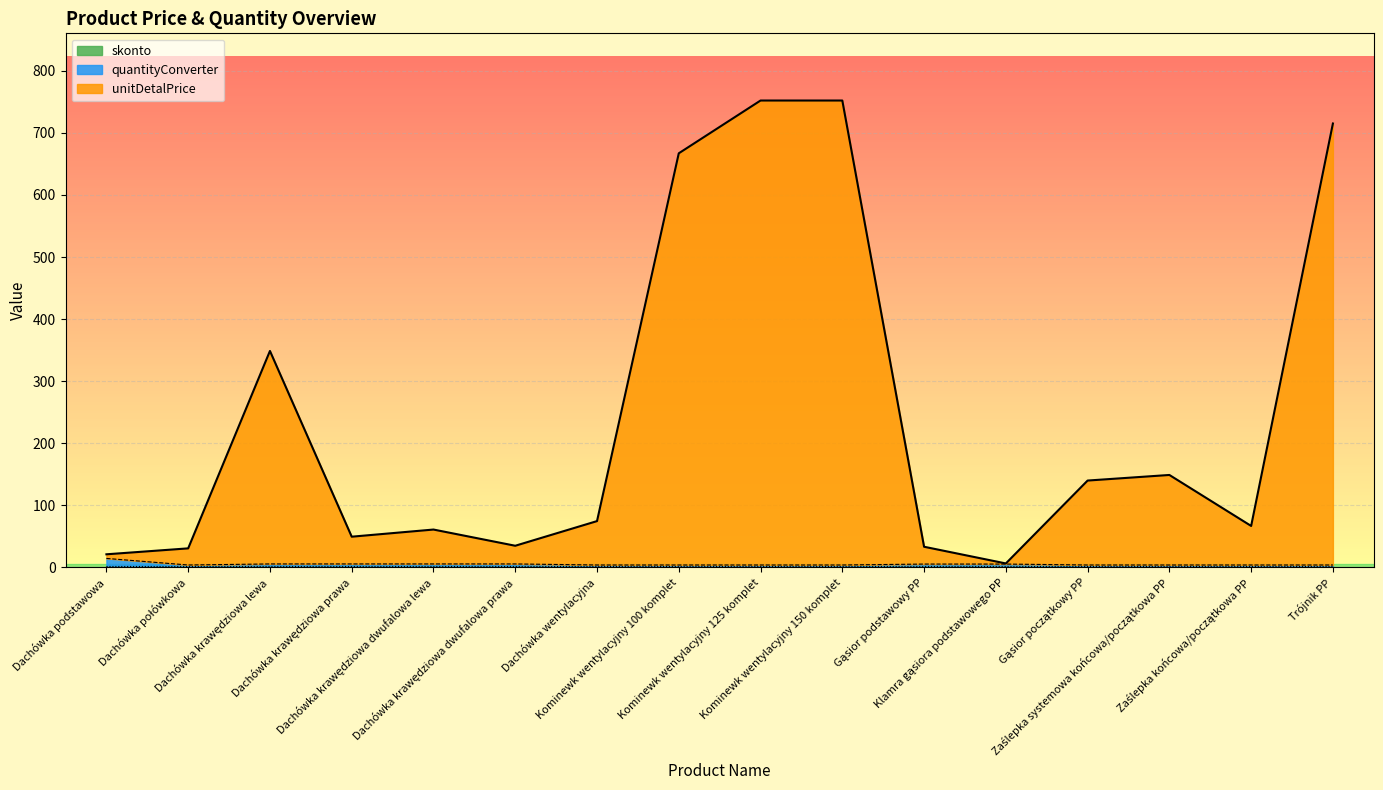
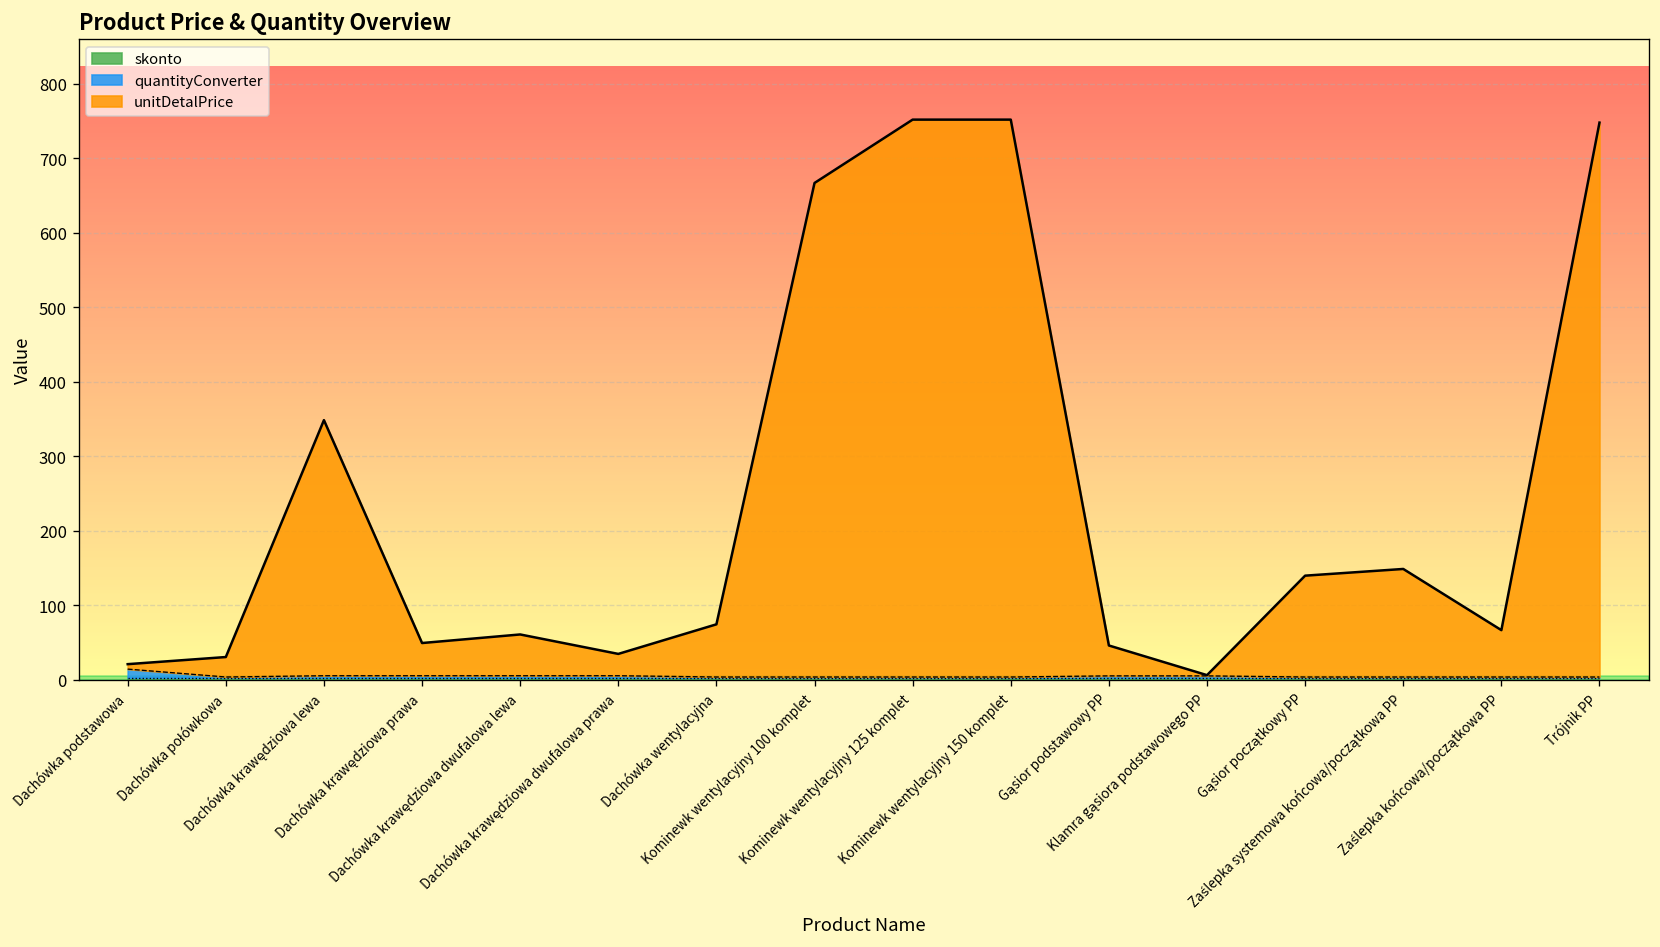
unitDetalPrice, Gąsior podstawowy PP: 30 -> 40
unitDetalPrice, Trójnik PP: 710 -> 740
